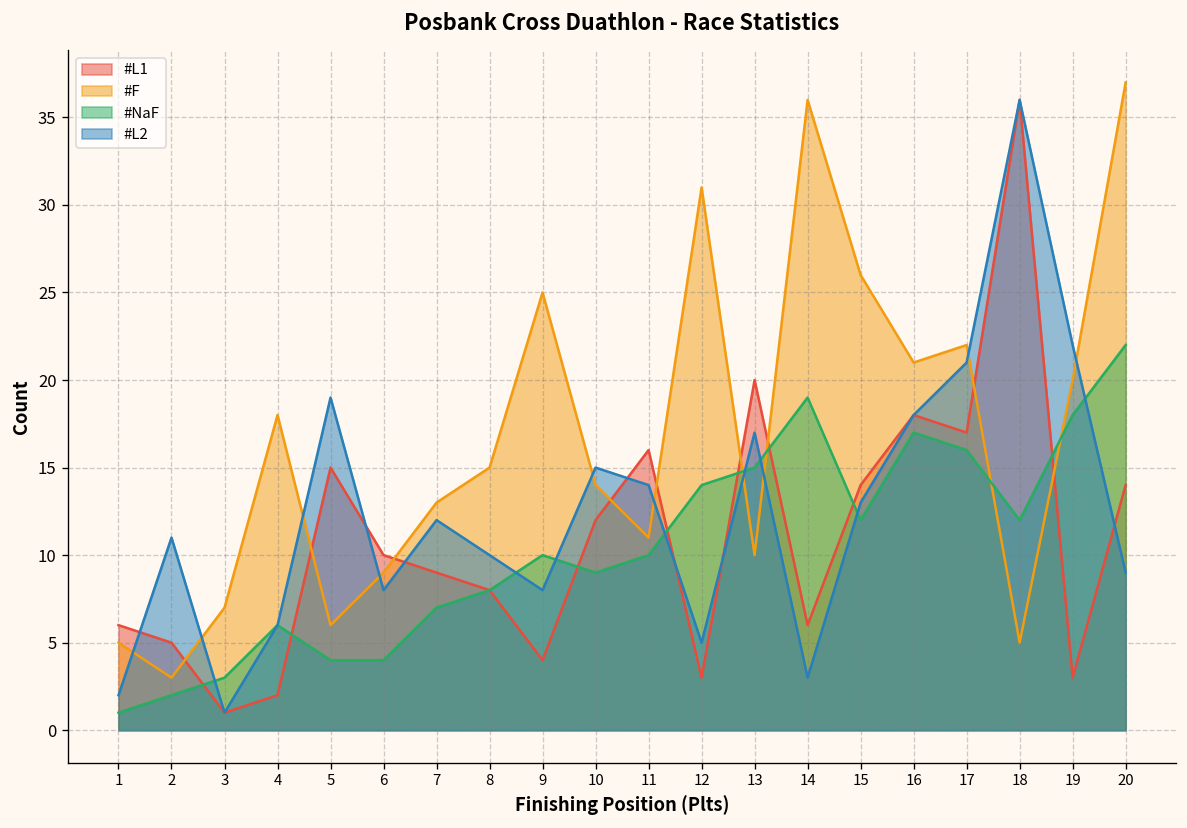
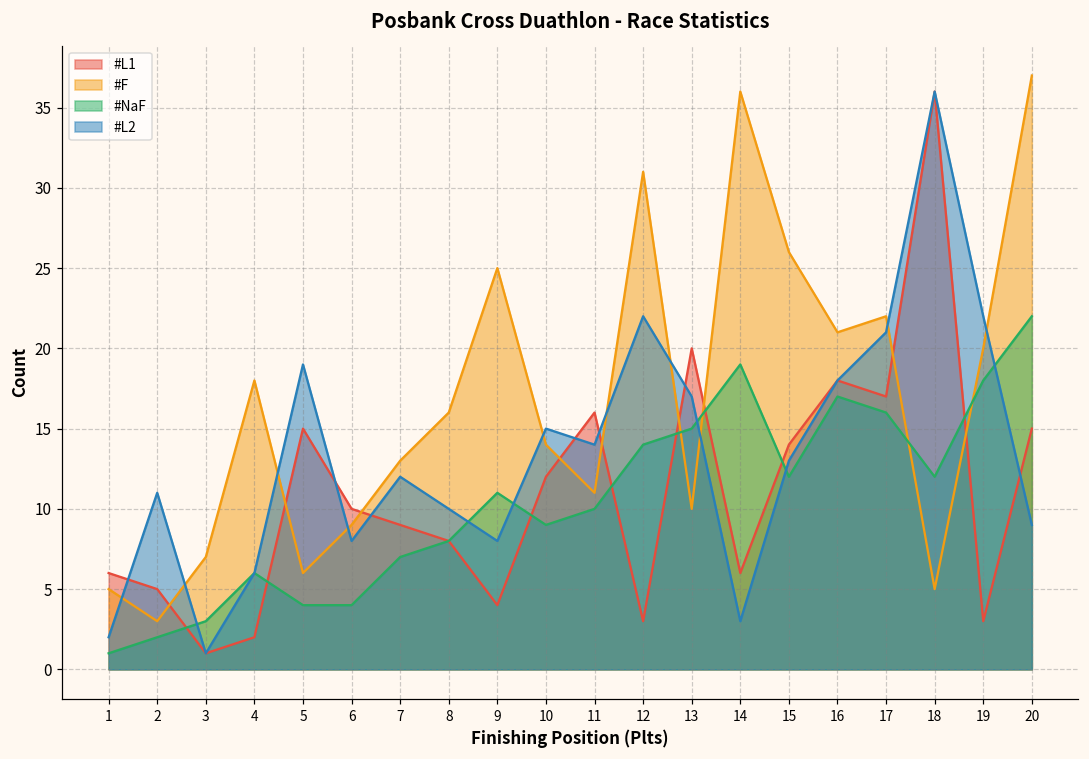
#F, 8: 15 -> 16
#NaF, 9: 10 -> 11
#L2, 12: 5 -> 22
#L1, 20: 14 -> 15
